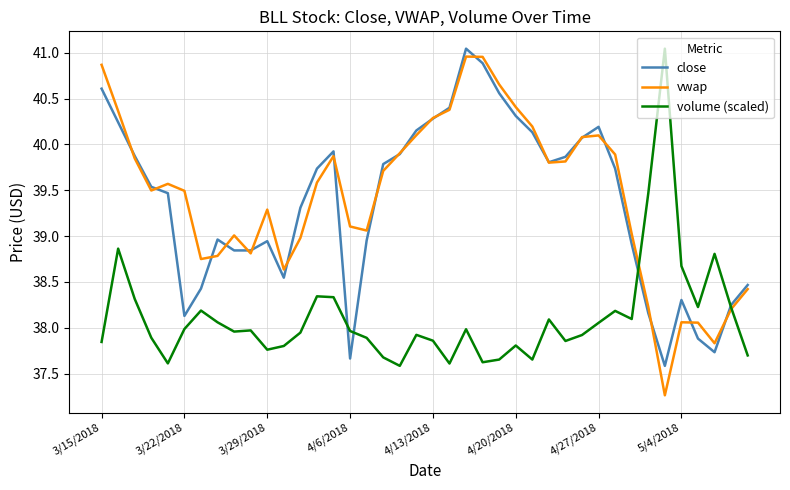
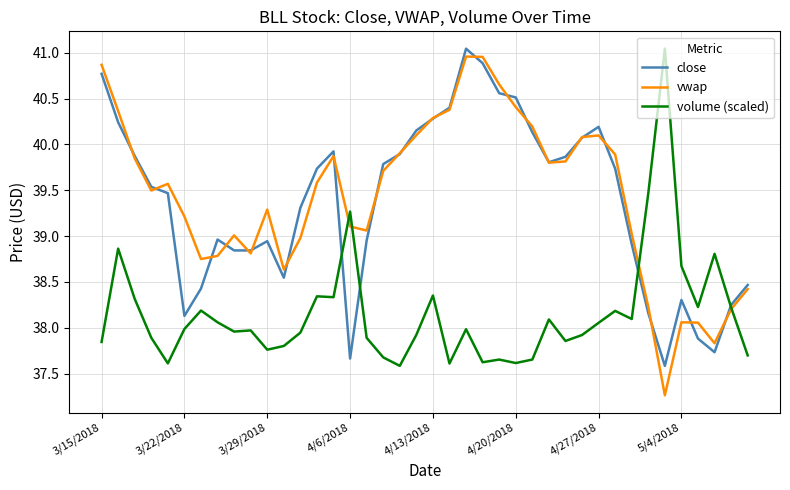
close, 3/15/2018: 40.6 -> 40.8
vwap, 3/22/2018: 39.5 -> 39.2
volume (scaled), 4/6/2018: 38.0 -> 39.3
volume (scaled), 4/13/2018: 37.9 -> 38.4
close, 4/20/2018: 40.3 -> 40.5
volume (scaled), 4/20/2018: 37.8 -> 37.6
